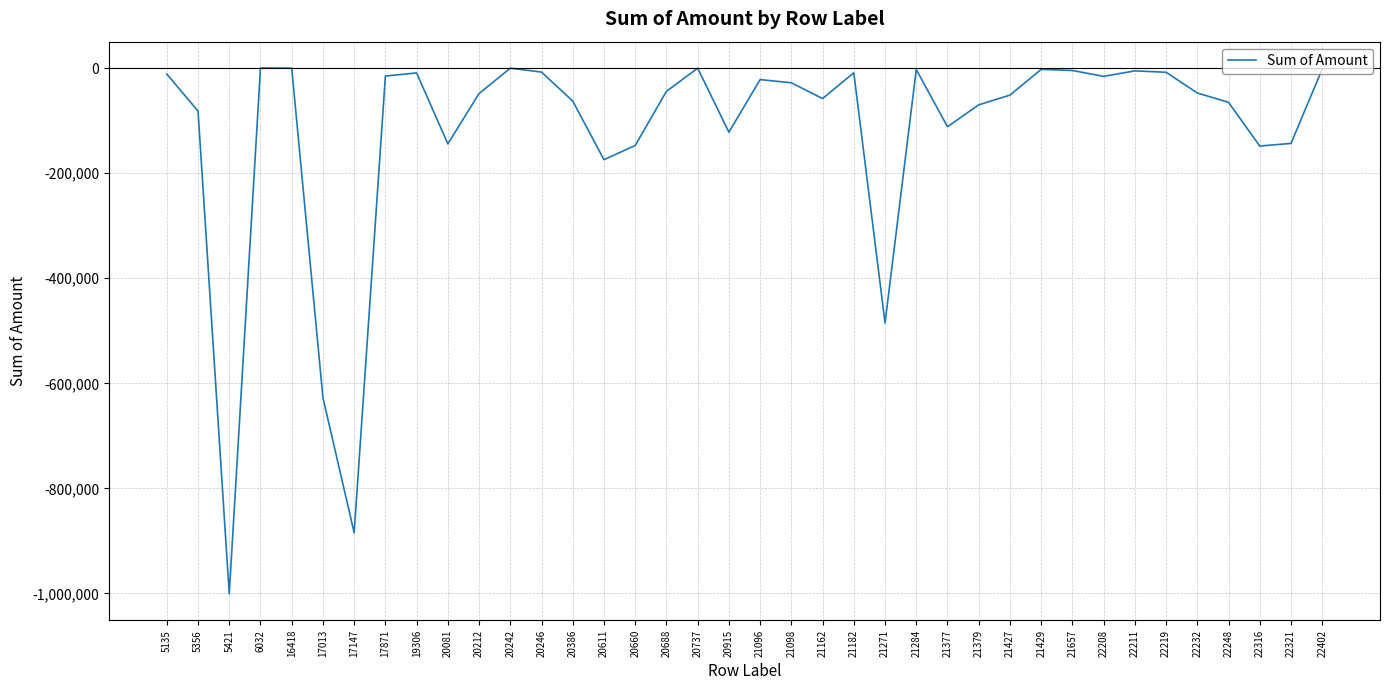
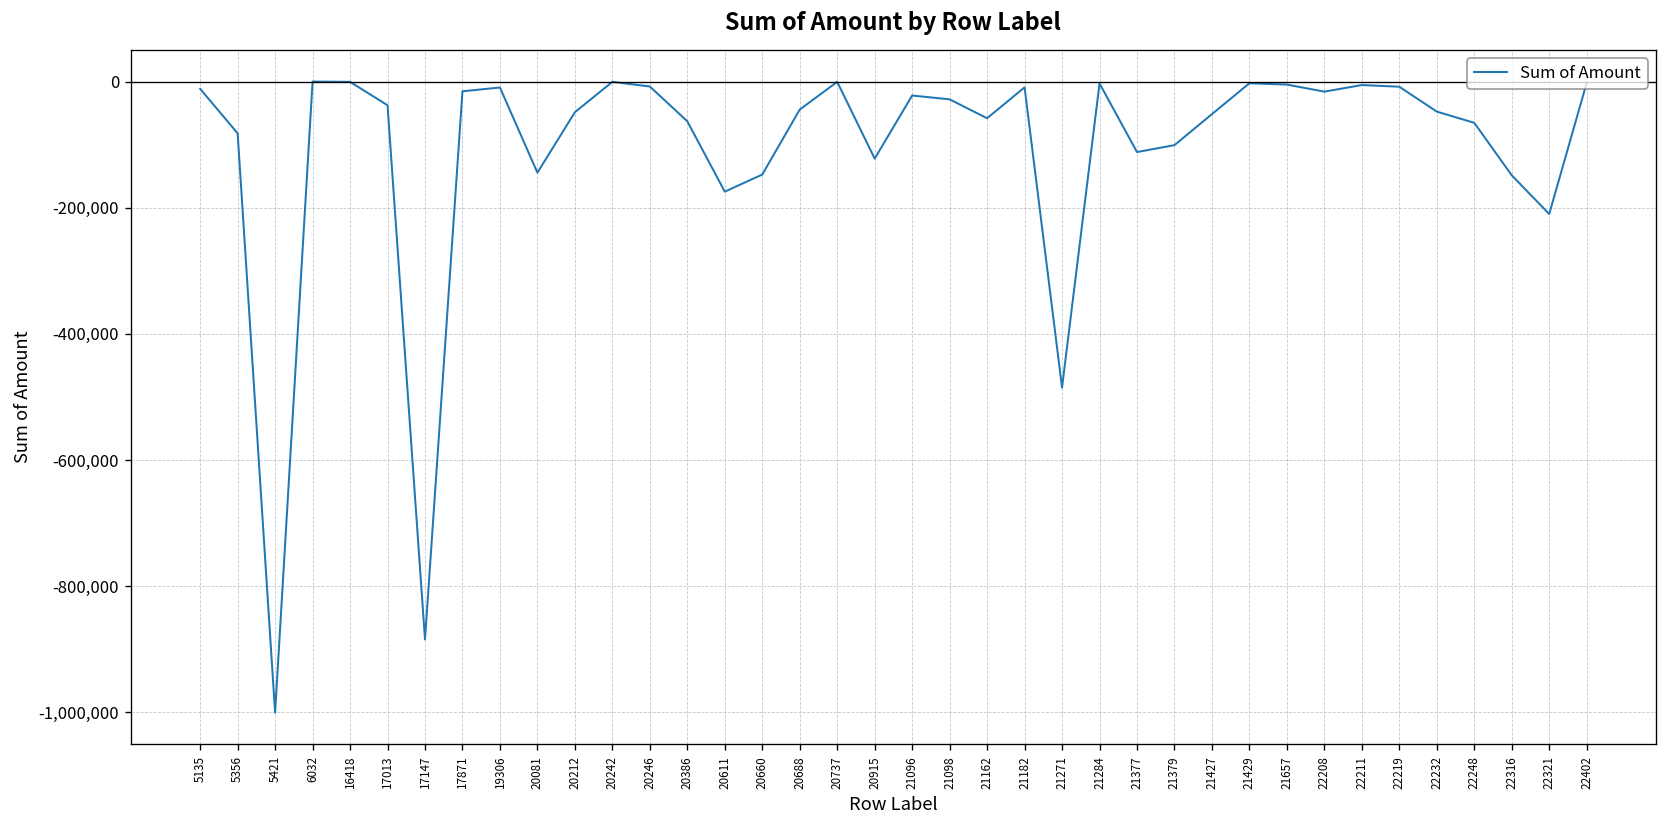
17013: -630,000 -> -40,000
21379: -70,000 -> -100,000
22321: -140,000 -> -210,000
